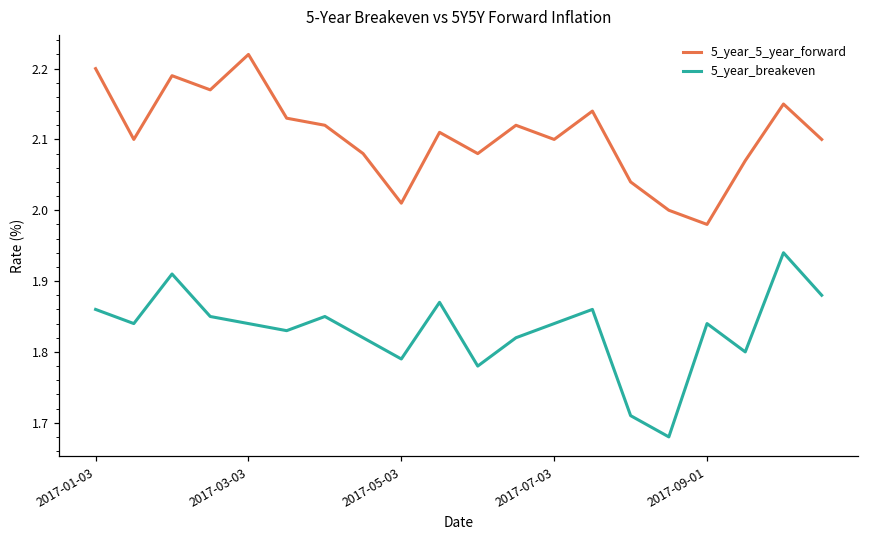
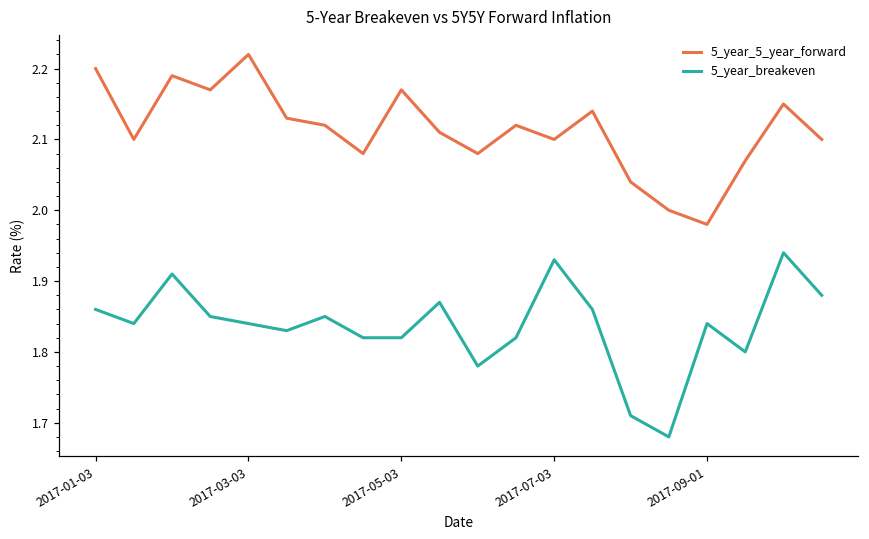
5_year_5_year_forward, 2017-05-03: 2.01 -> 2.17
5_year_breakeven, 2017-05-03: 1.79 -> 1.82
5_year_breakeven, 2017-07-03: 1.84 -> 1.93
